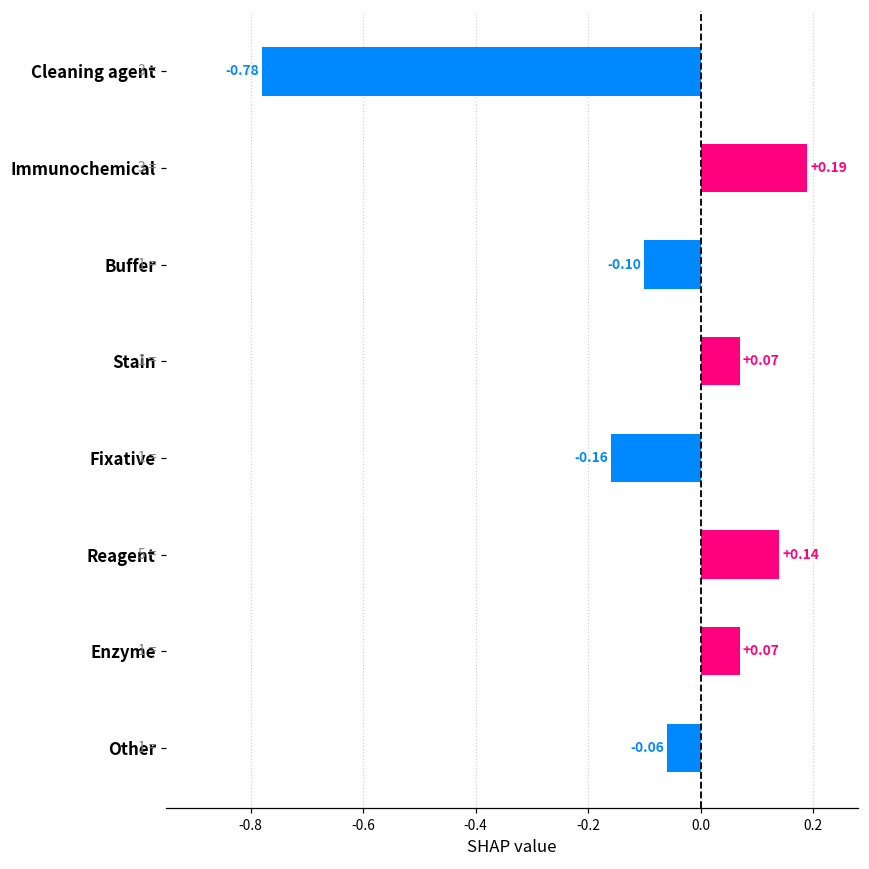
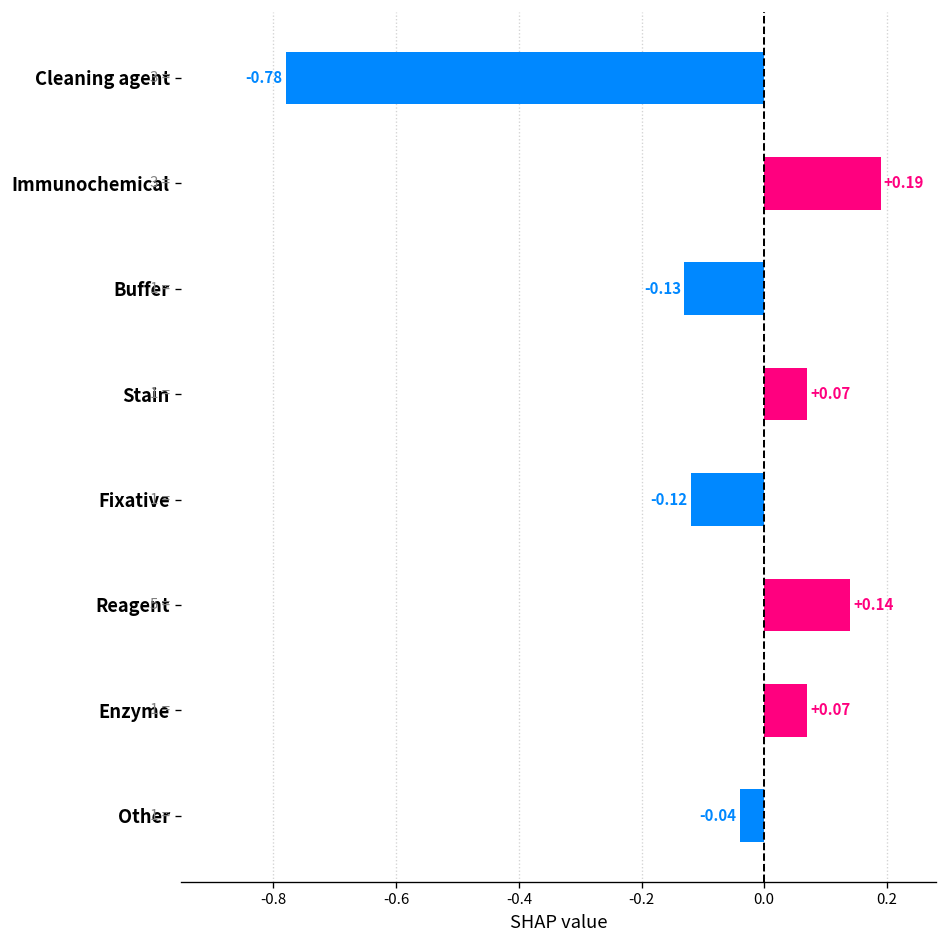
Buffer: -0.10 -> -0.13
Fixative: -0.16 -> -0.12
Other: -0.06 -> -0.04
